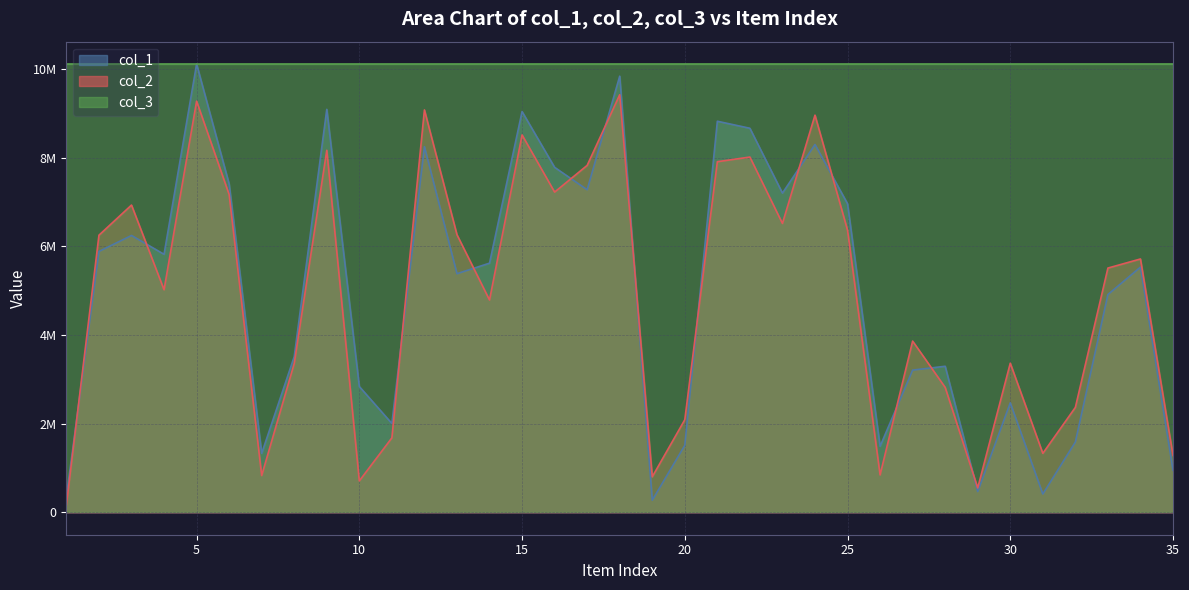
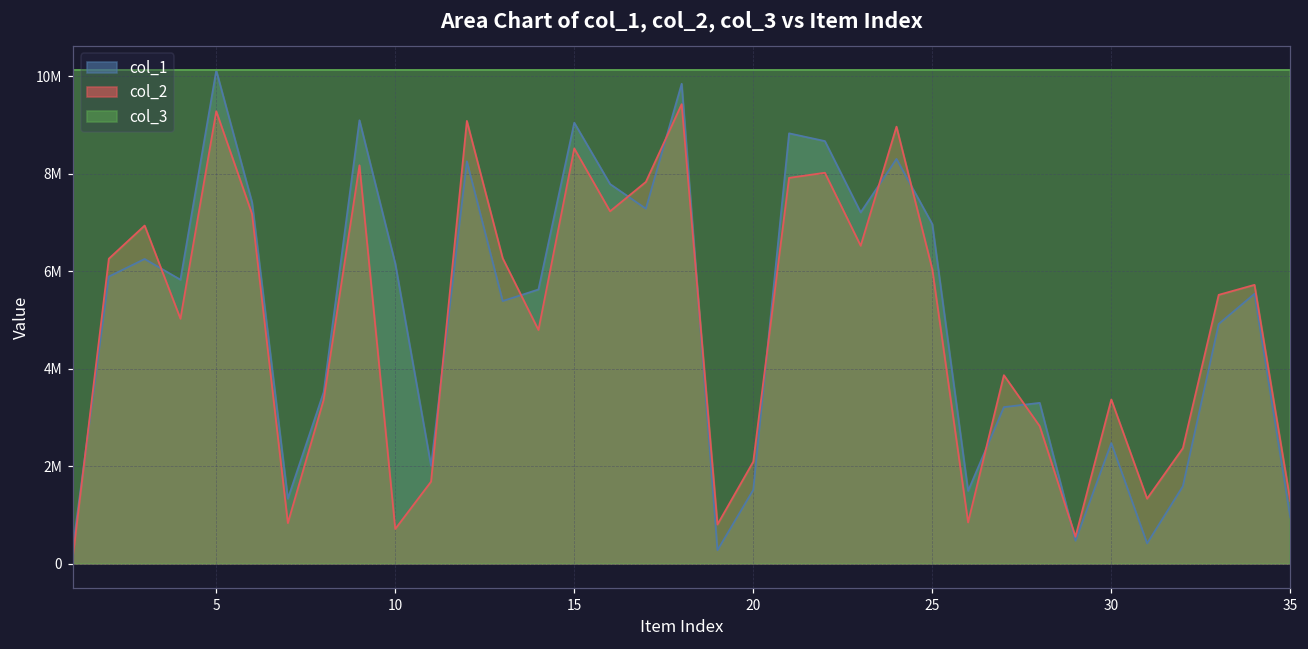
col_1, 10: 2800000 -> 6200000
col_2, 25: 6400000 -> 6000000
